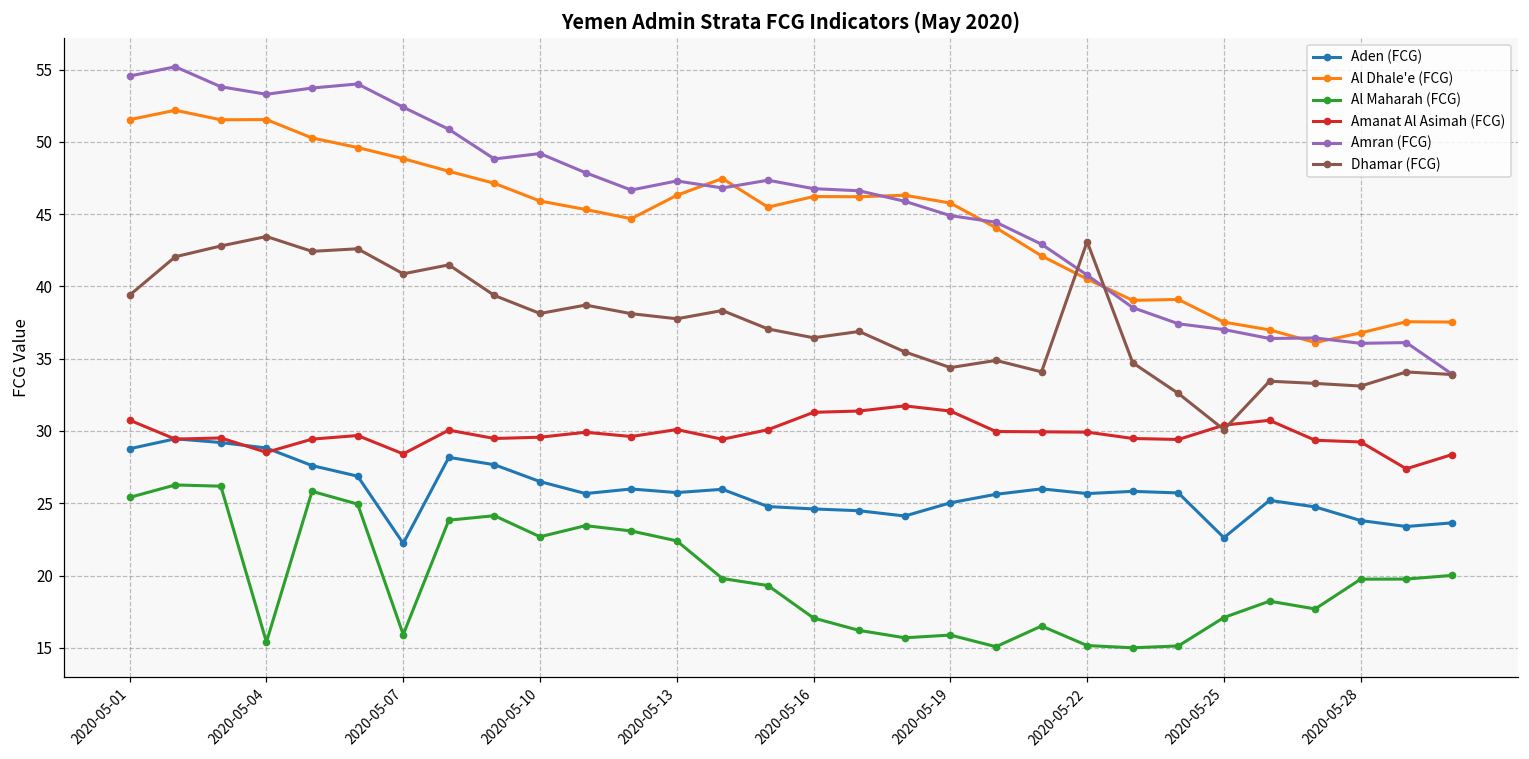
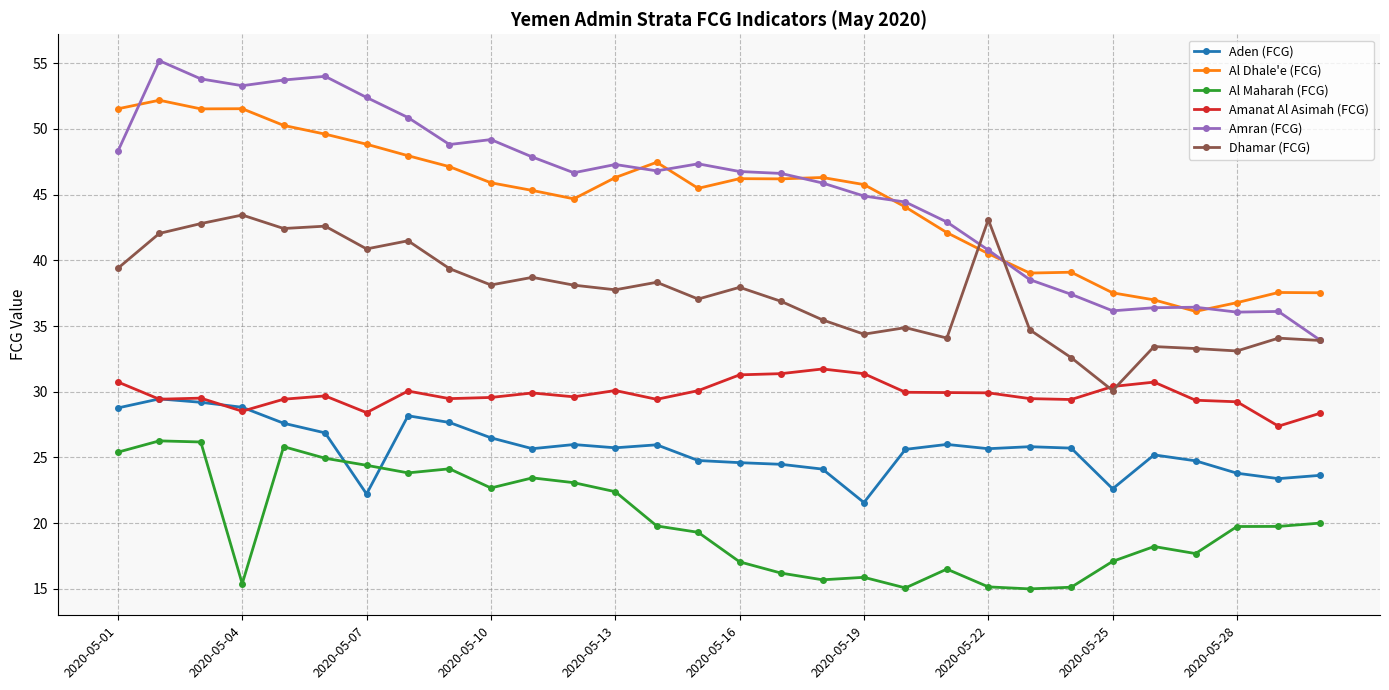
Amran (FCG), 2020-05-01: 54.6 -> 48.3
Al Maharah (FCG), 2020-05-07: 15.9 -> 24.4
Dhamar (FCG), 2020-05-16: 36.4 -> 38.0
Aden (FCG), 2020-05-19: 25.0 -> 21.6
Amran (FCG), 2020-05-25: 37.0 -> 36.2
